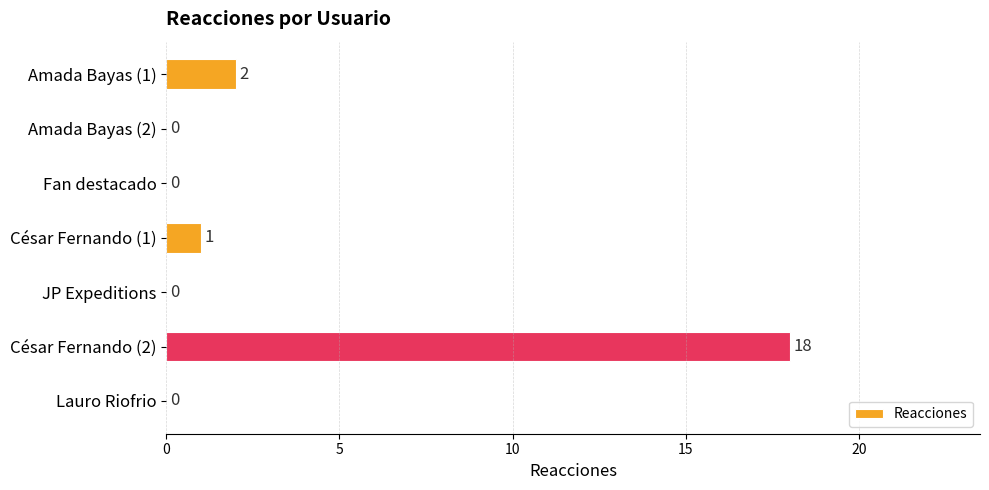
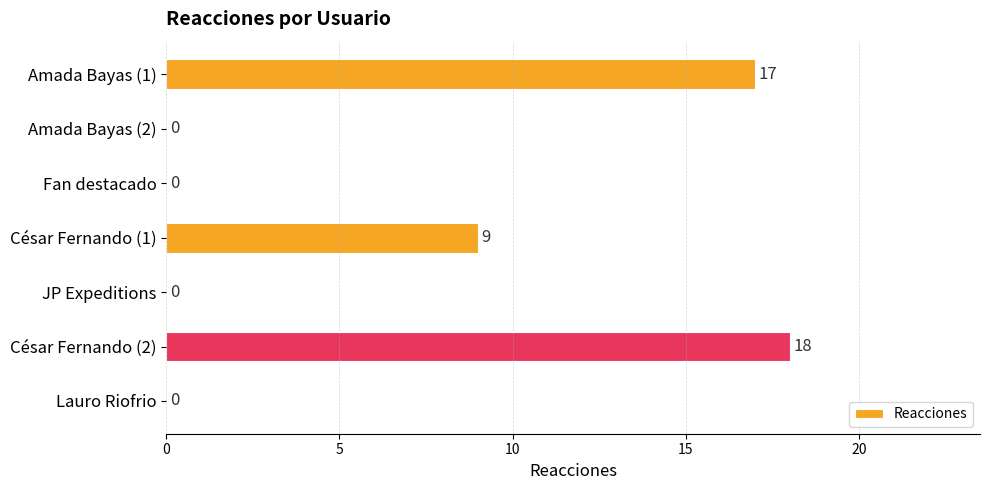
Amada Bayas (1): 2 -> 17
César Fernando (1): 1 -> 9
